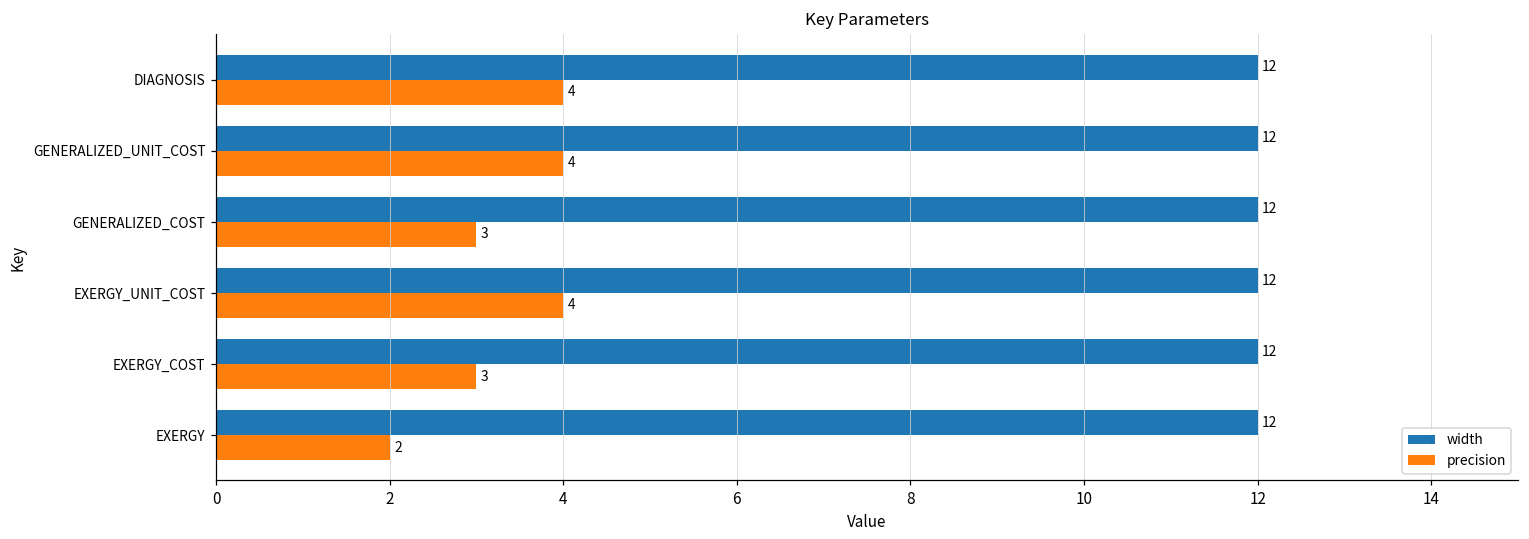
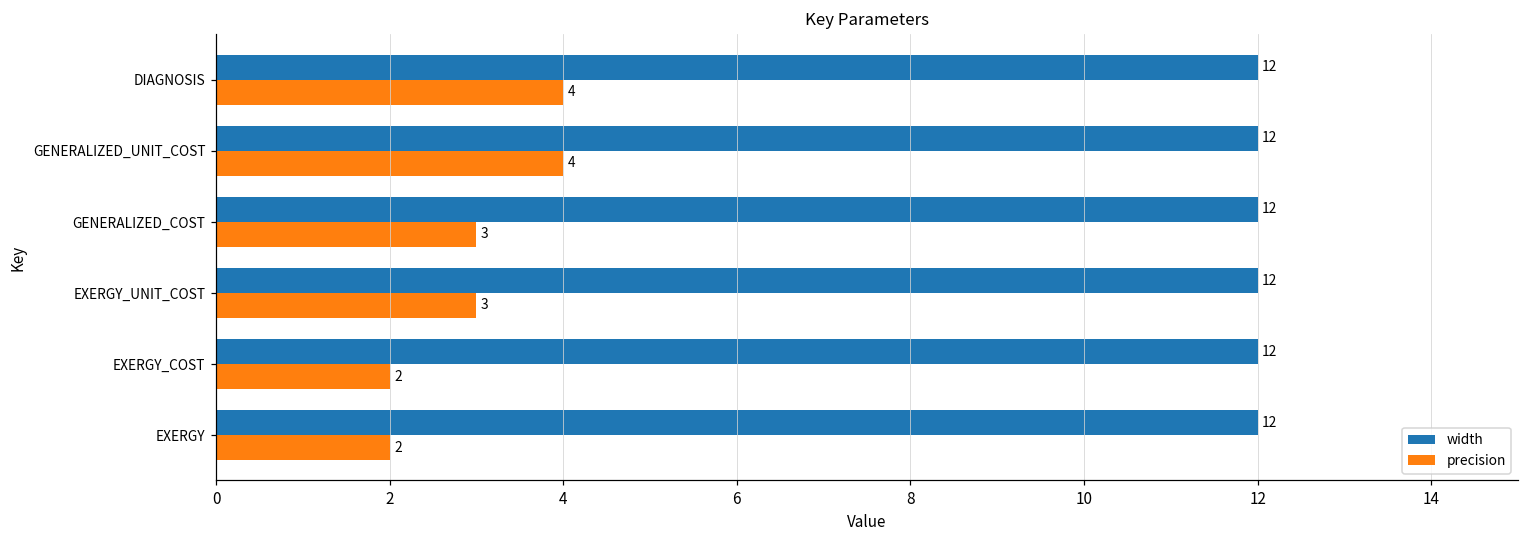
precision, EXERGY_UNIT_COST: 4 -> 3
precision, EXERGY_COST: 3 -> 2
